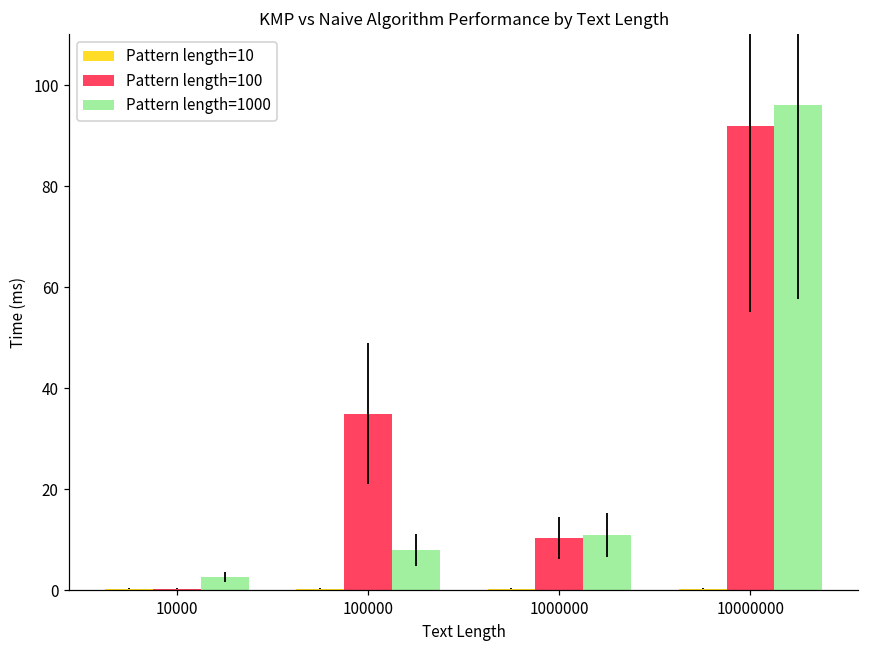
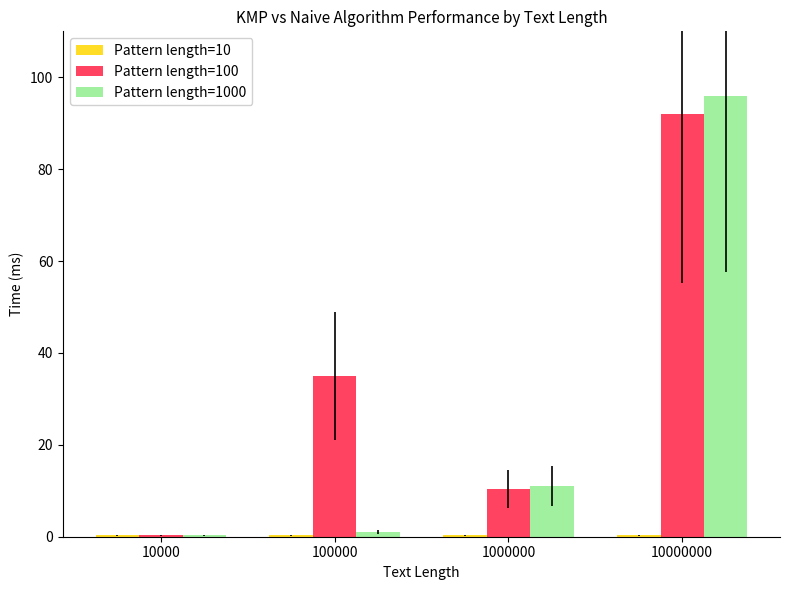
Pattern length=1000, 10000: 3 -> 0
Pattern length=1000, 100000: 8 -> 1
